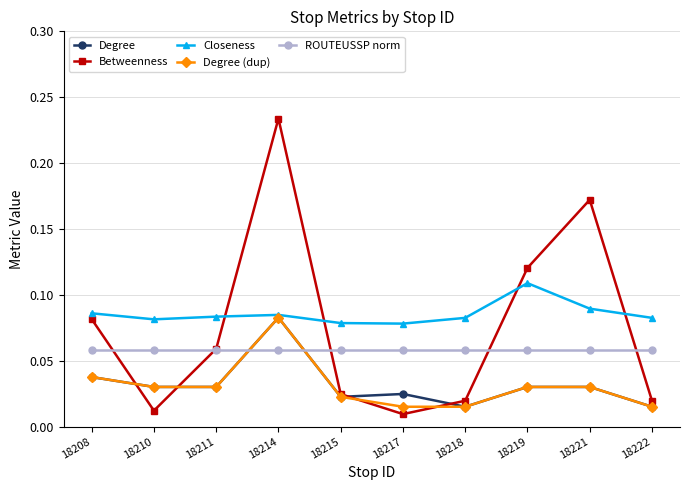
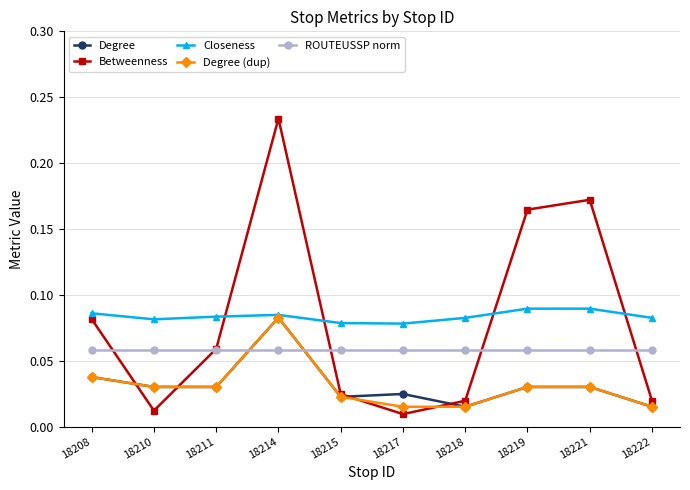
Betweenness, 18219: 0.120 -> 0.165
Closeness, 18219: 0.109 -> 0.090
